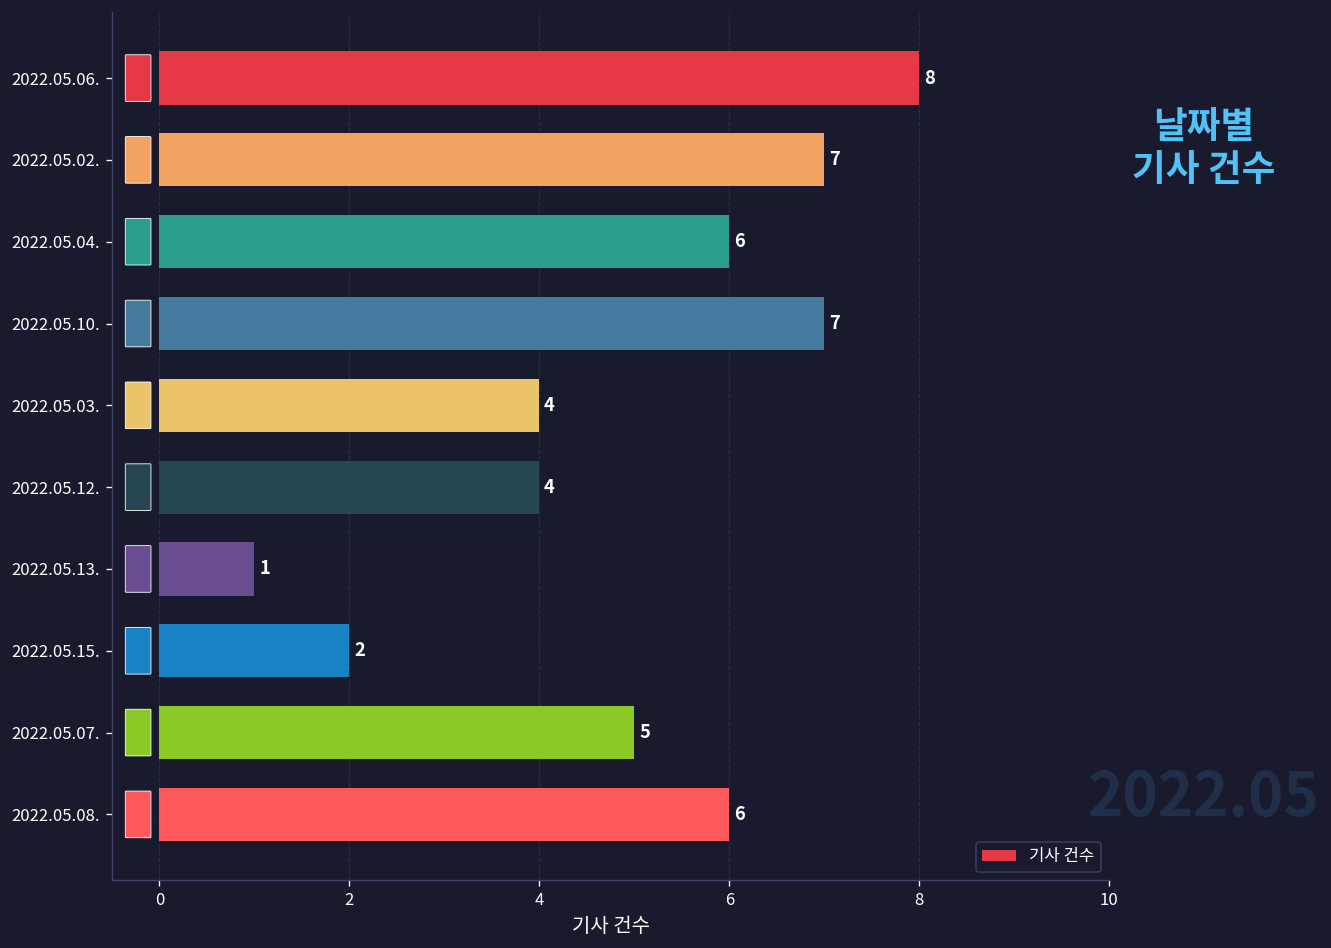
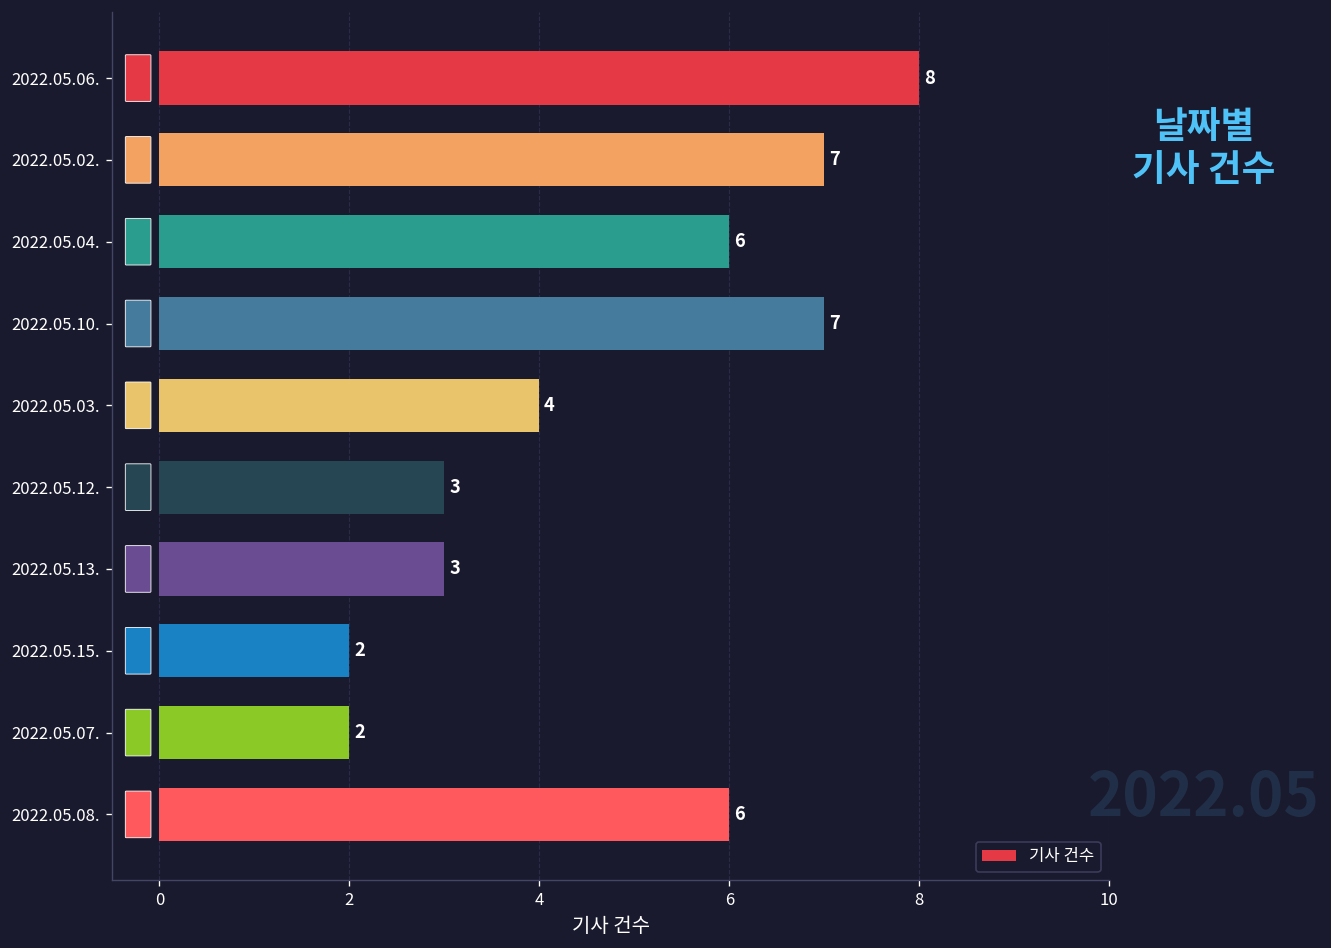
2022.05.12.: 4 -> 3
2022.05.13.: 1 -> 3
2022.05.07.: 5 -> 2
